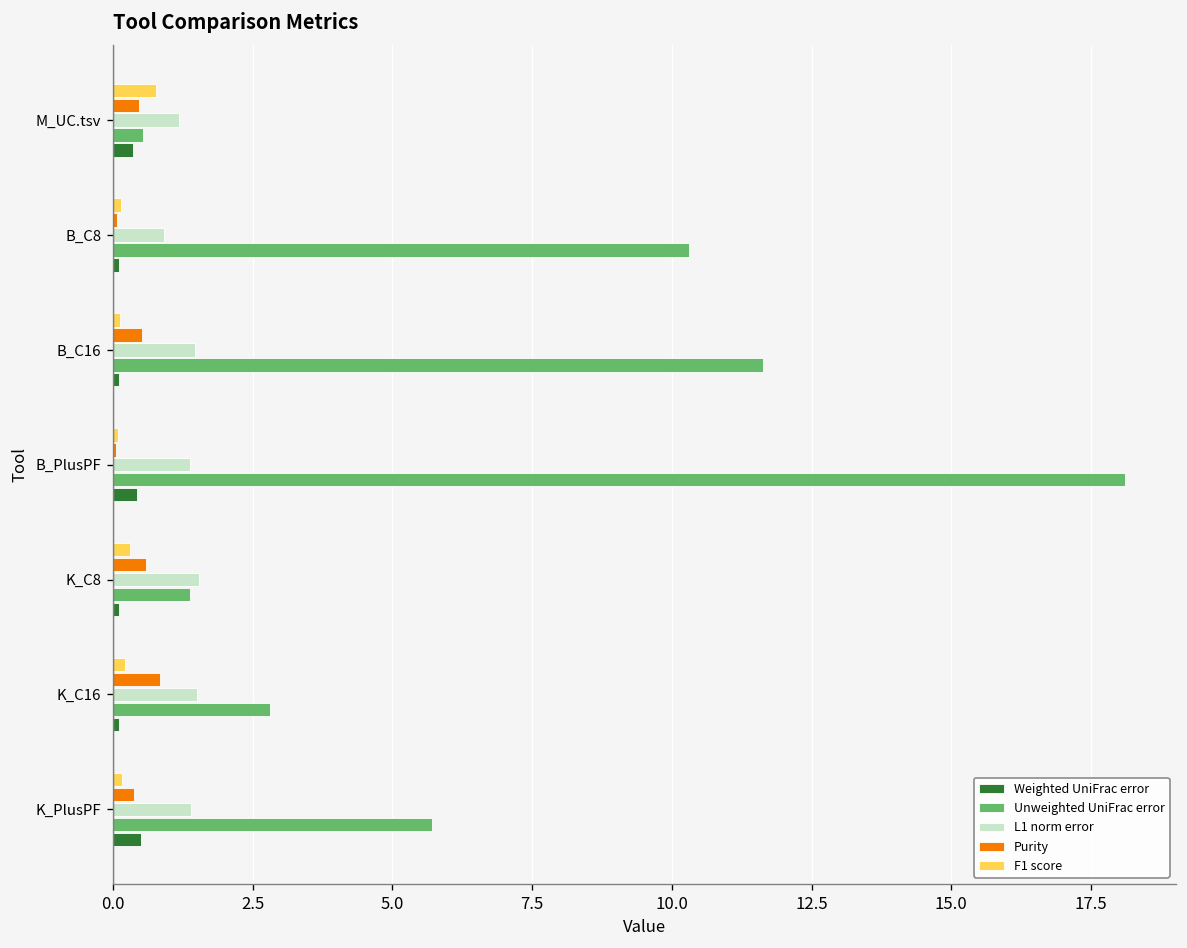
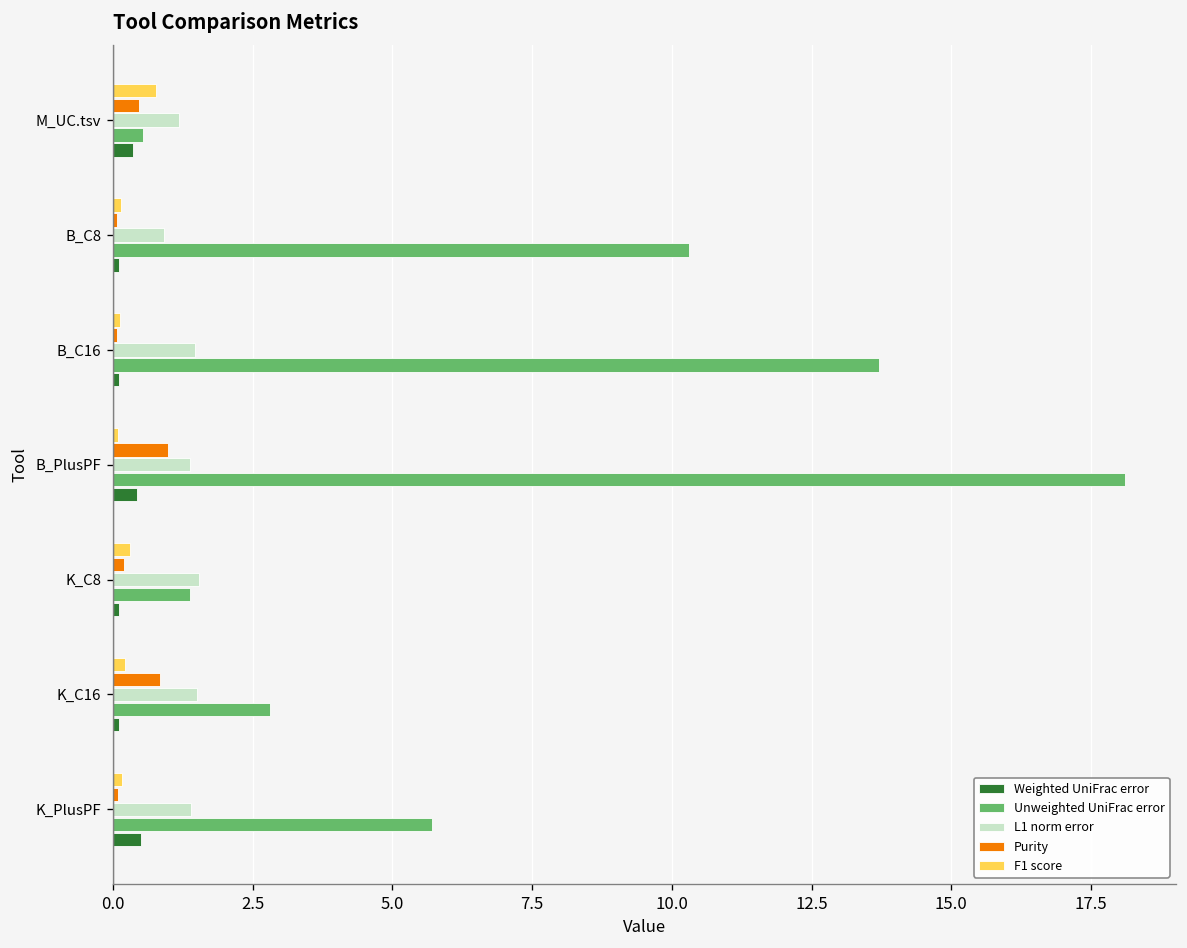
Purity, B_C16: 0.5 -> 0.1
Unweighted UniFrac error, B_C16: 11.6 -> 13.7
Purity, B_PlusPF: 0.1 -> 1.0
Purity, K_C8: 0.6 -> 0.2
Purity, K_PlusPF: 0.4 -> 0.1
